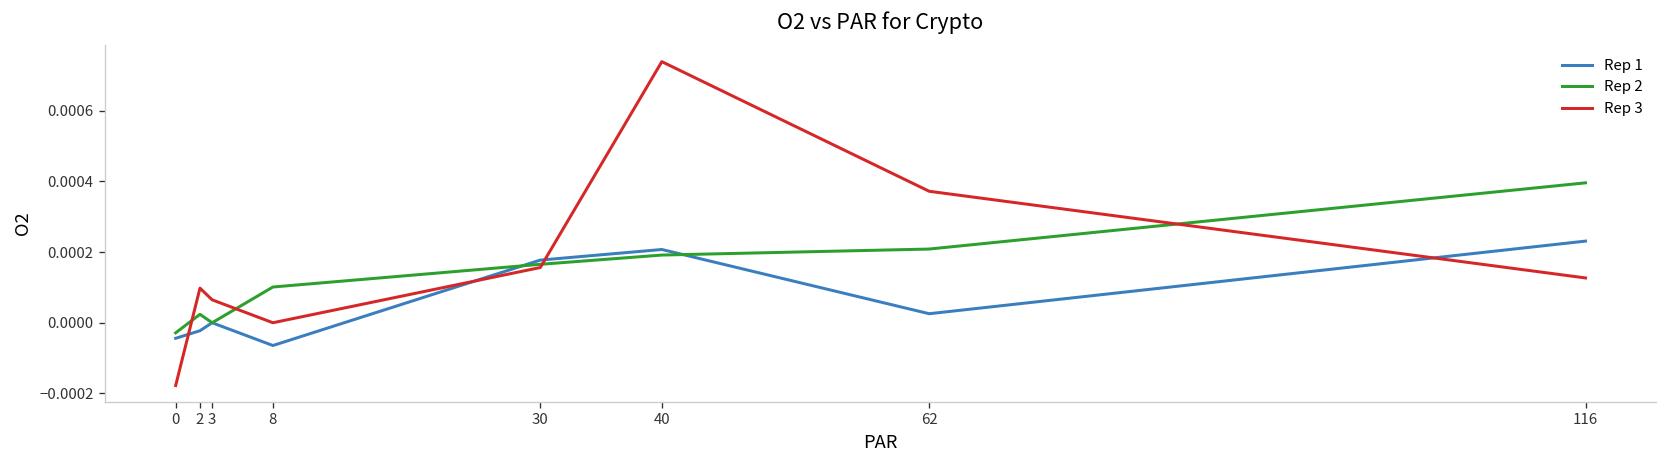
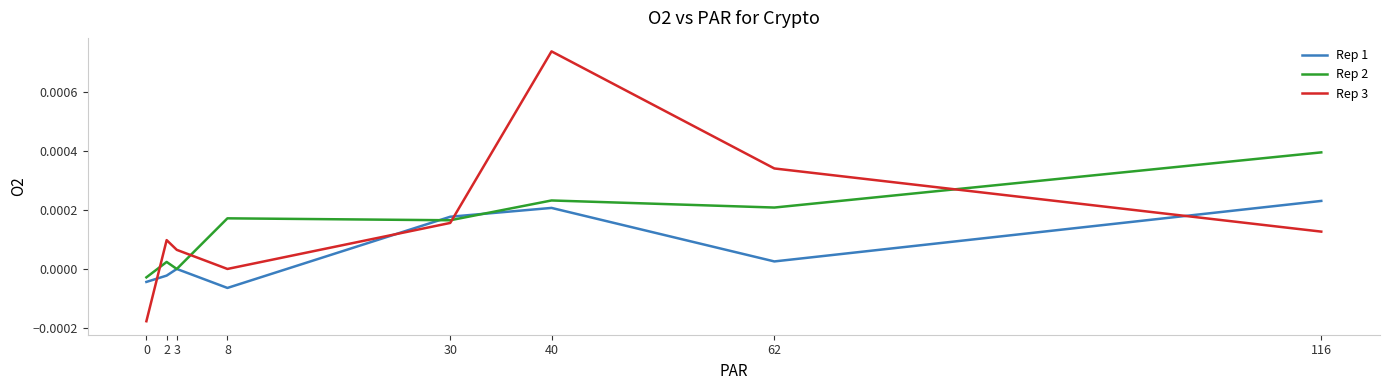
Rep 2, 8: 0.00010 -> 0.00017
Rep 2, 40: 0.00019 -> 0.00023
Rep 3, 62: 0.00037 -> 0.00034
